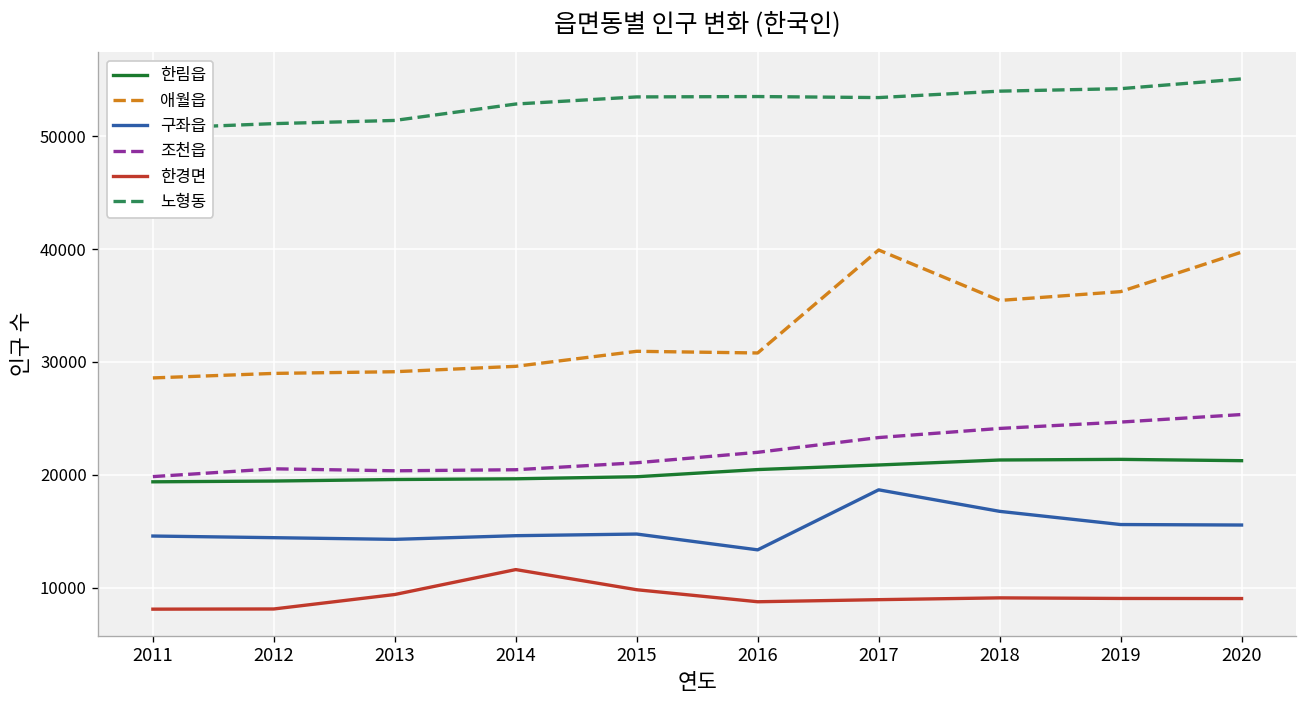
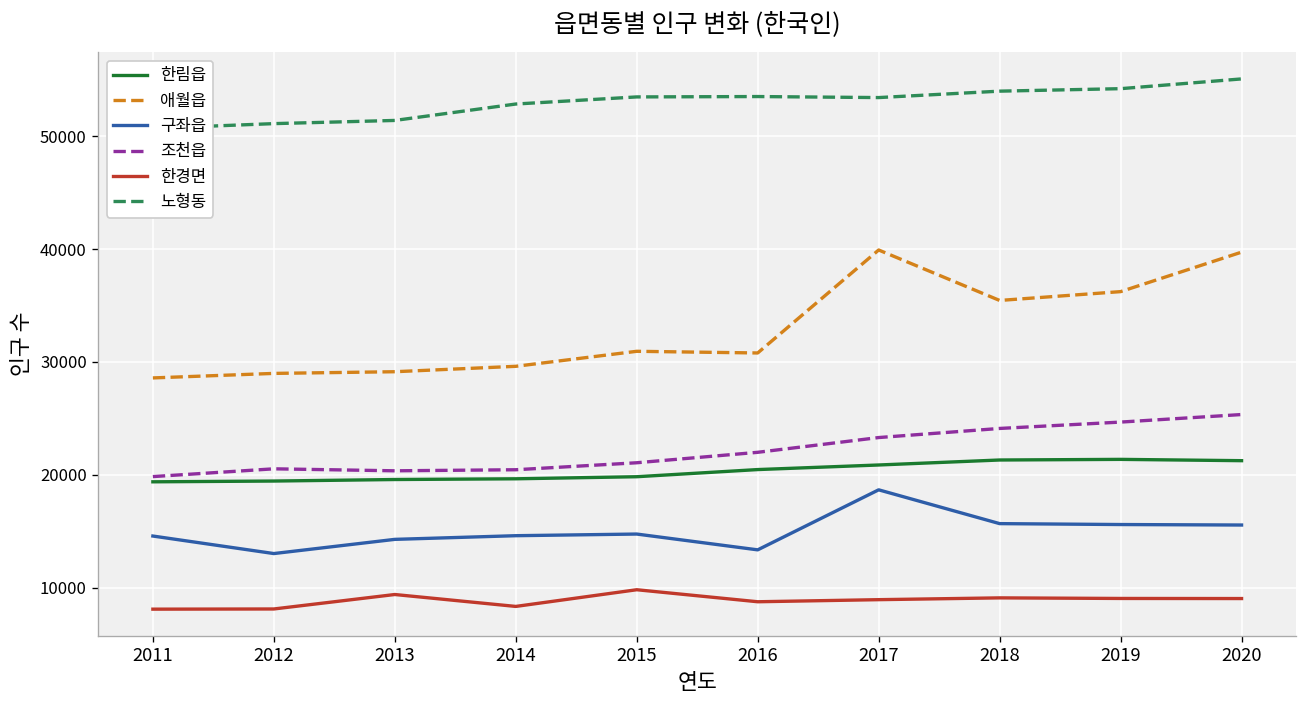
구좌읍, 2012: 14000 -> 13000
한경면, 2014: 12000 -> 8000
구좌읍, 2018: 17000 -> 16000
